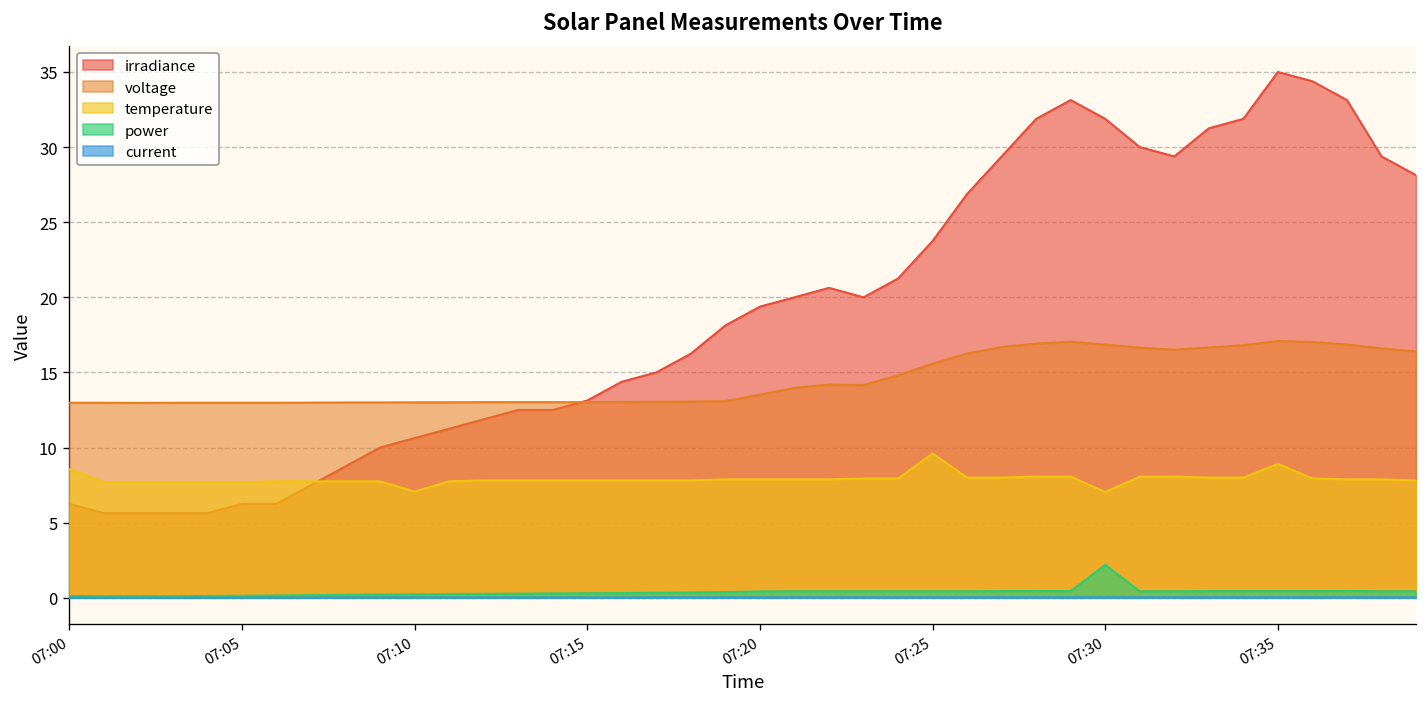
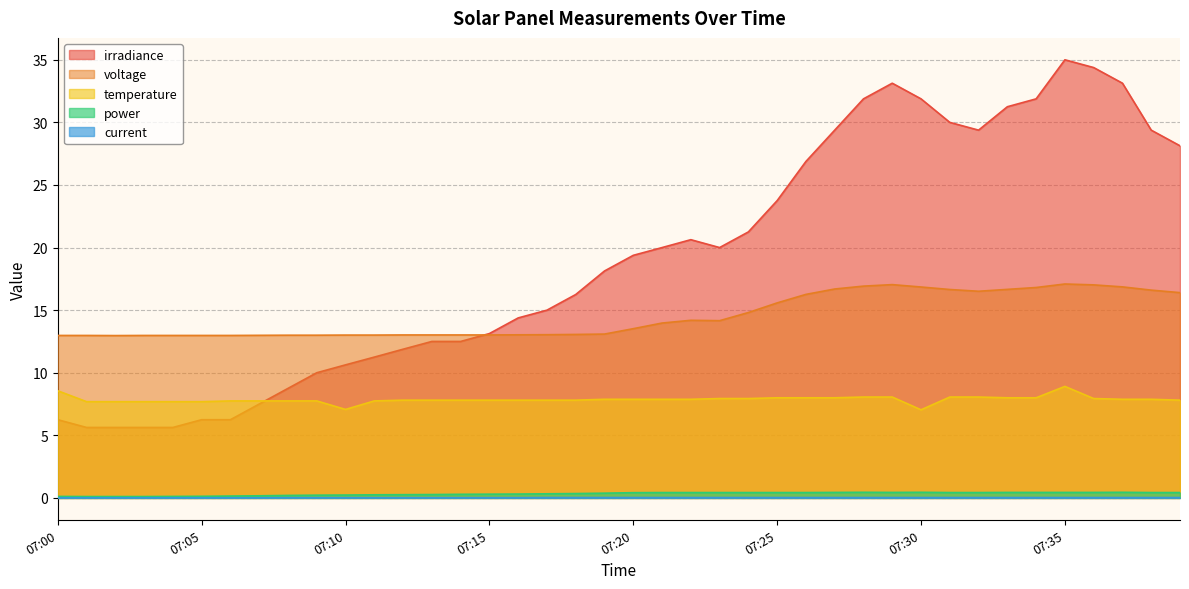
temperature, 07:25: 9.6 -> 8.0
power, 07:30: 2.2 -> 0.5
